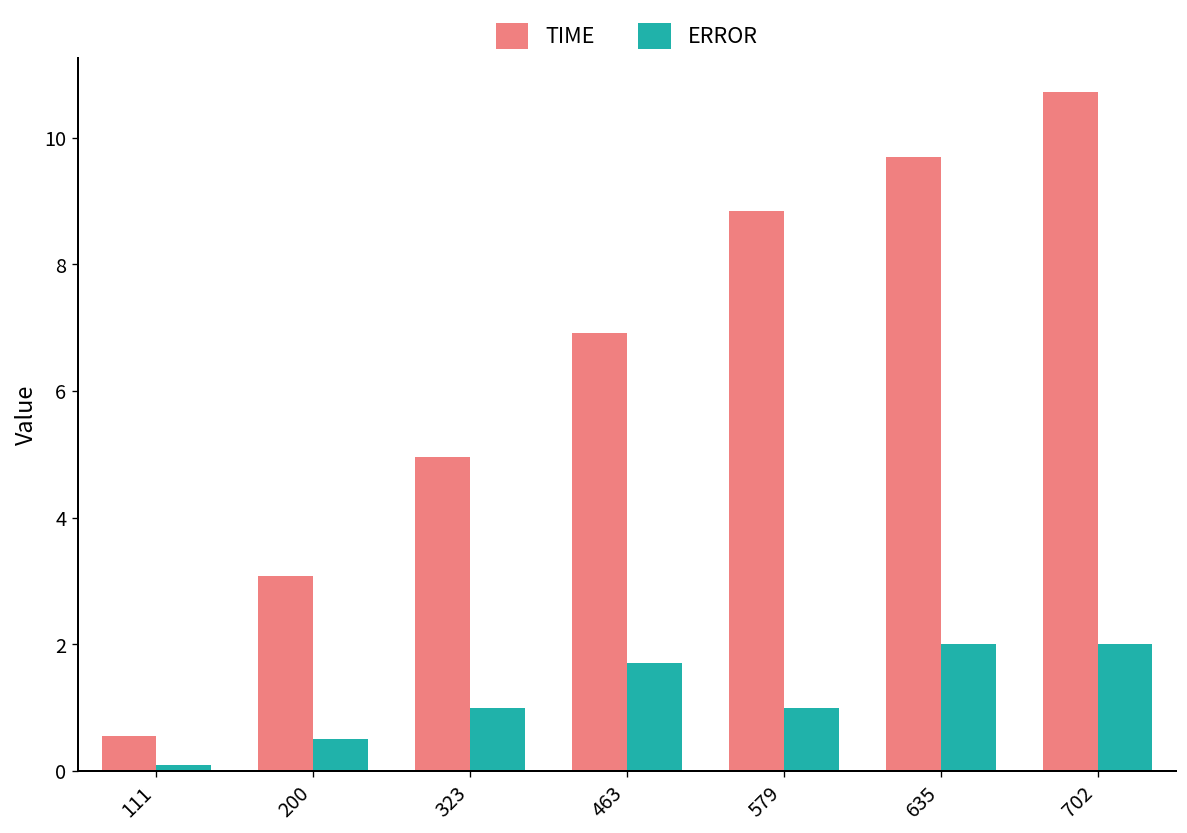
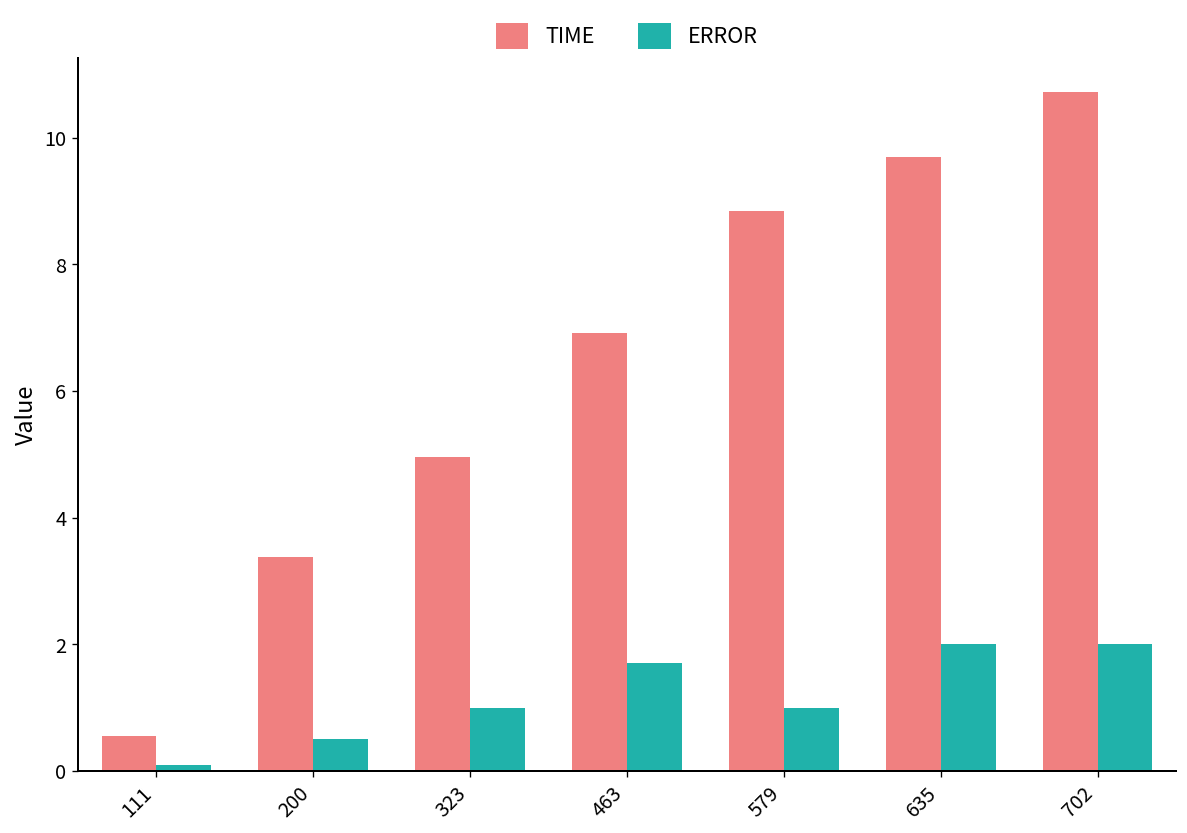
TIME, 200: 3.1 -> 3.4
